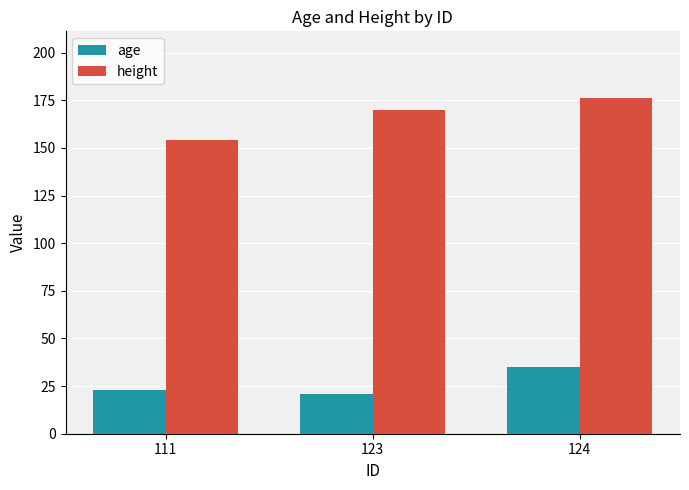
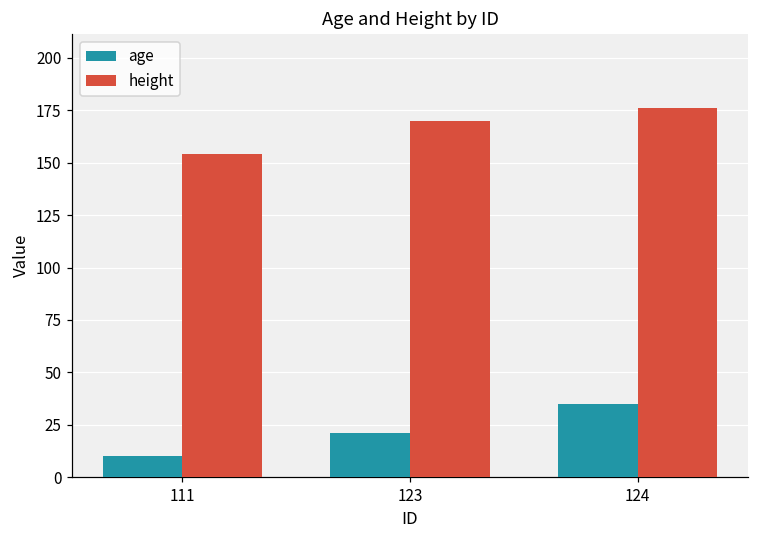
age, 111: 23 -> 10
